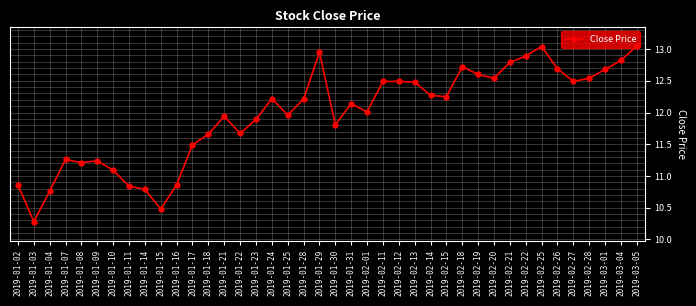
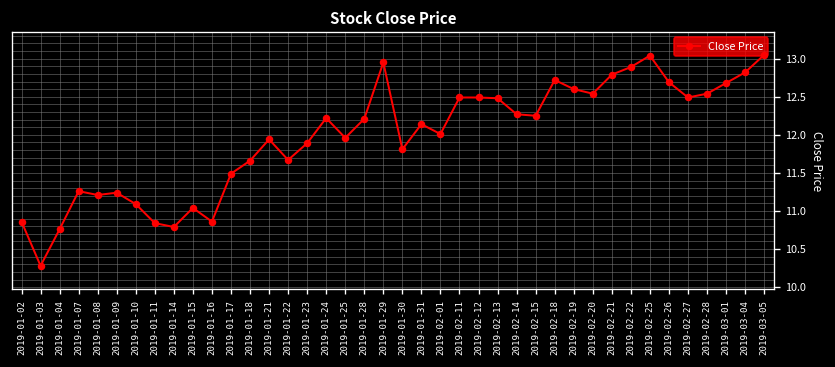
2019-01-15: 10.5 -> 11.0
